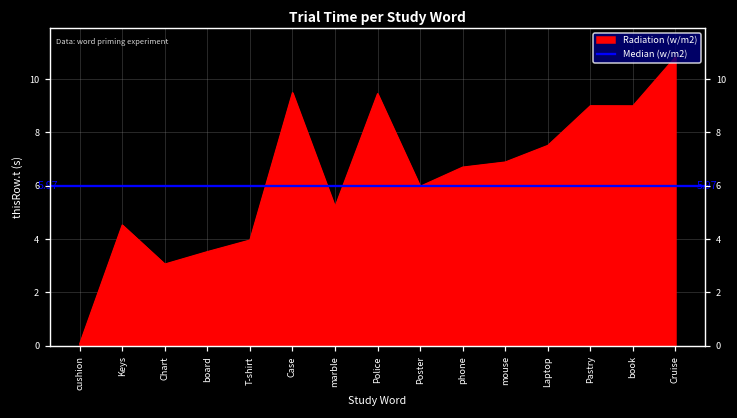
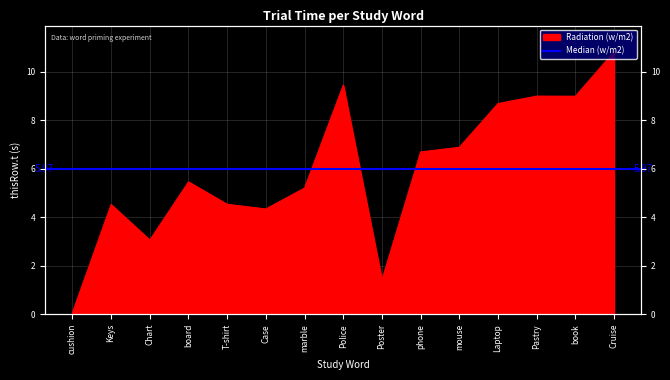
board: 3.5 -> 5.5
T-shirt: 4.0 -> 4.5
Case: 9.5 -> 4.3
Poster: 6.0 -> 1.4
Laptop: 7.5 -> 8.7
